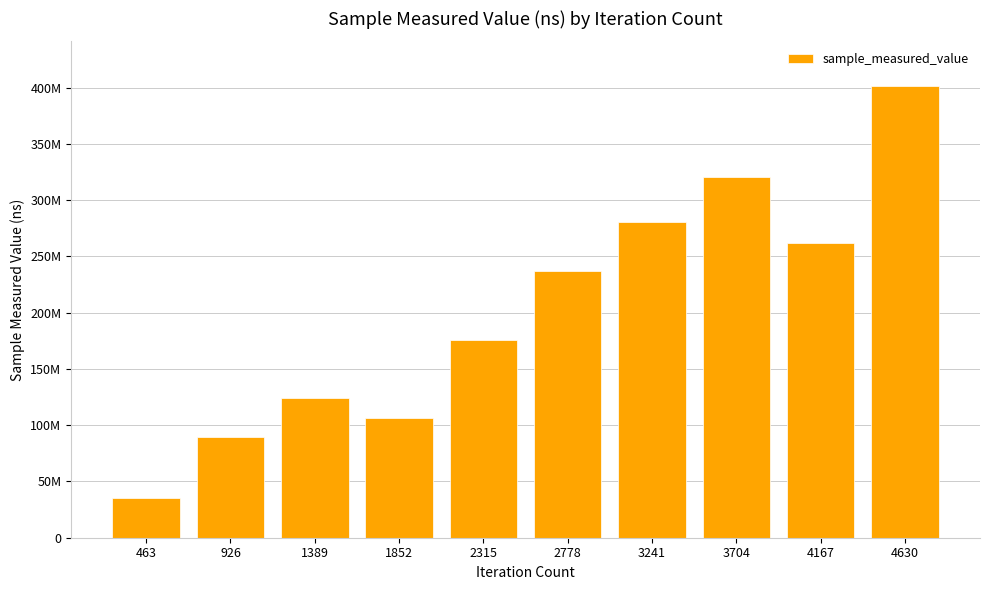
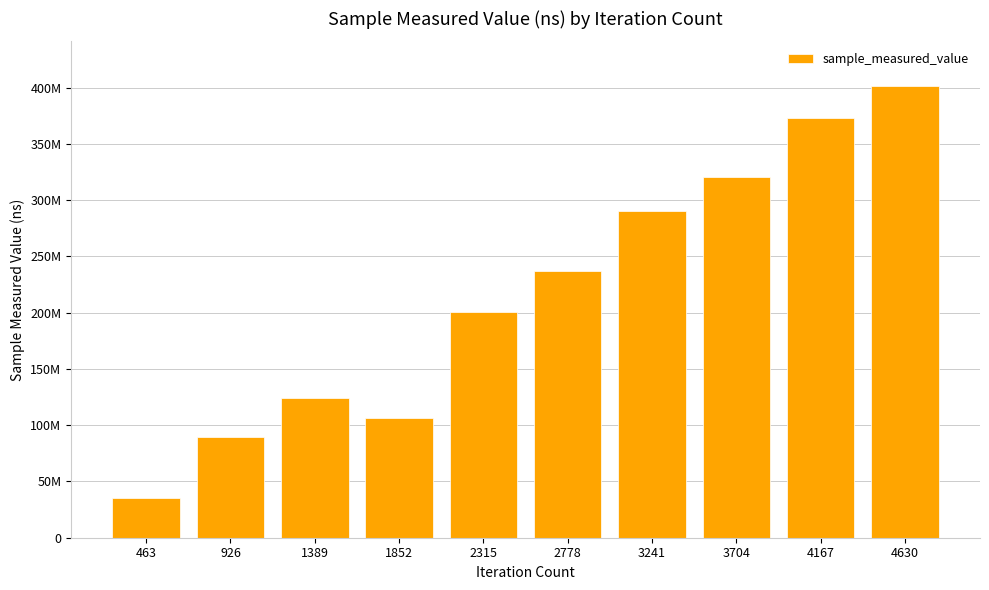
2315: 176000000 -> 200000000
3241: 281000000 -> 290000000
4167: 262000000 -> 373000000
